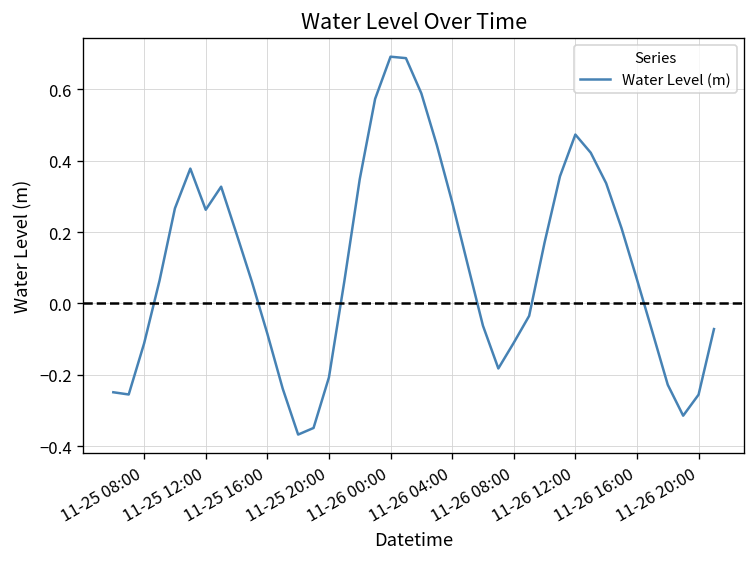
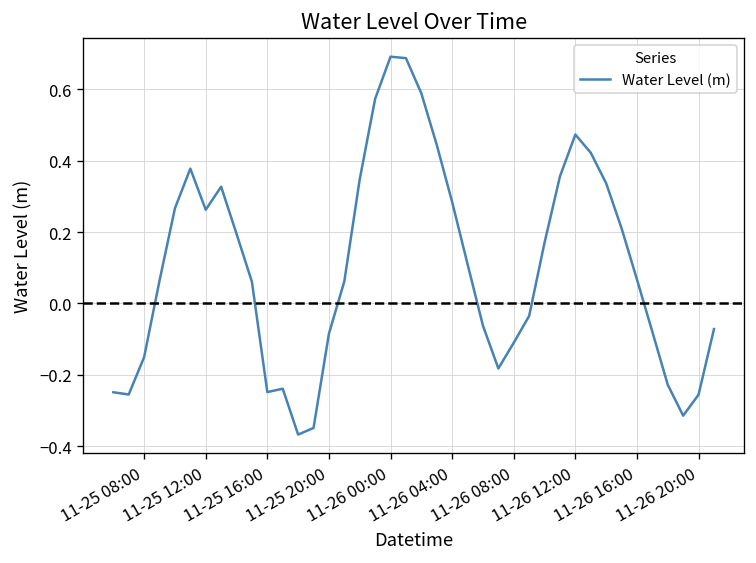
11-25 08:00: -0.11 -> -0.15
11-25 16:00: -0.08 -> -0.25
11-25 20:00: -0.21 -> -0.08
